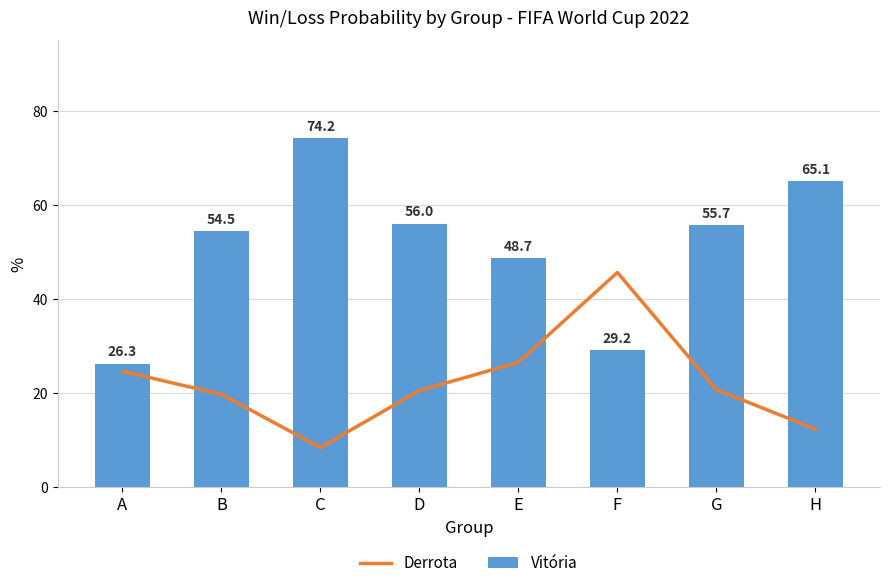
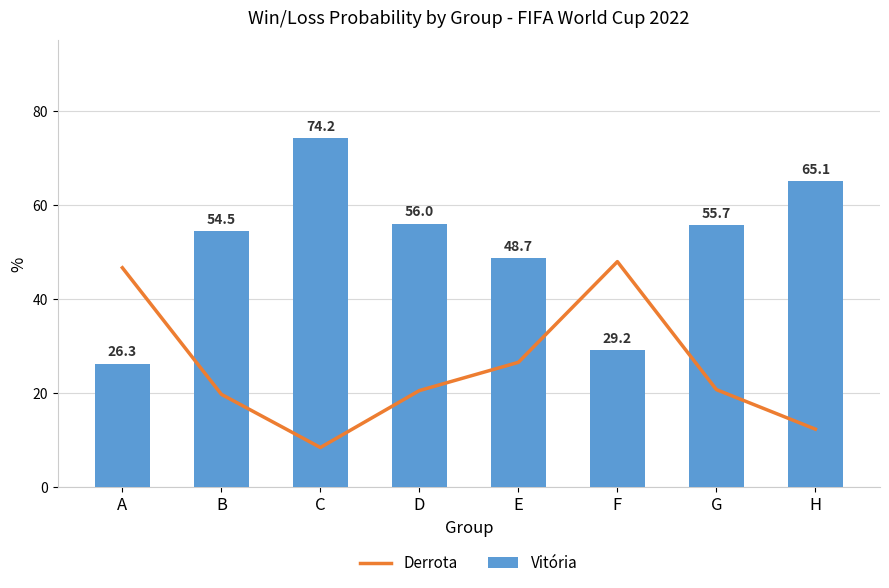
Derrota, A: 25 -> 47
Derrota, F: 46 -> 48
